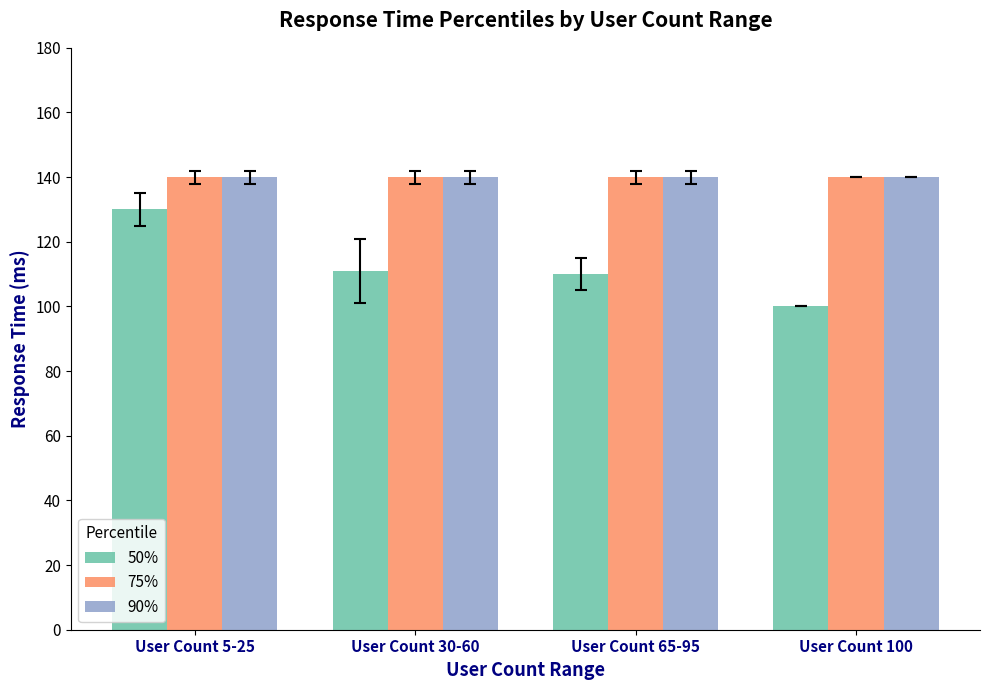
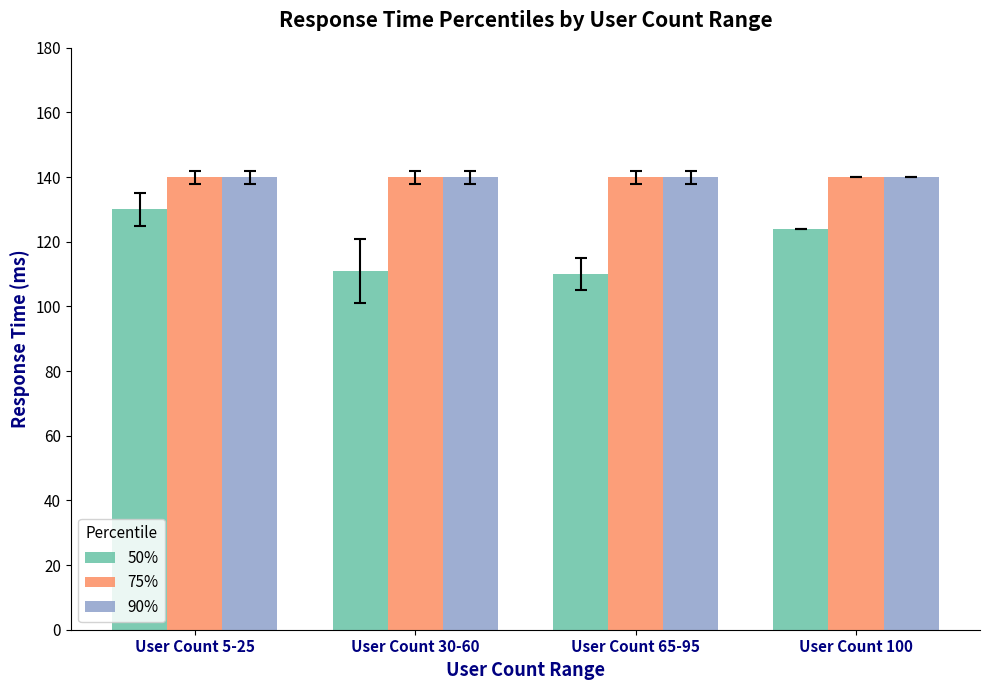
50%, User Count 100: 100 -> 124
